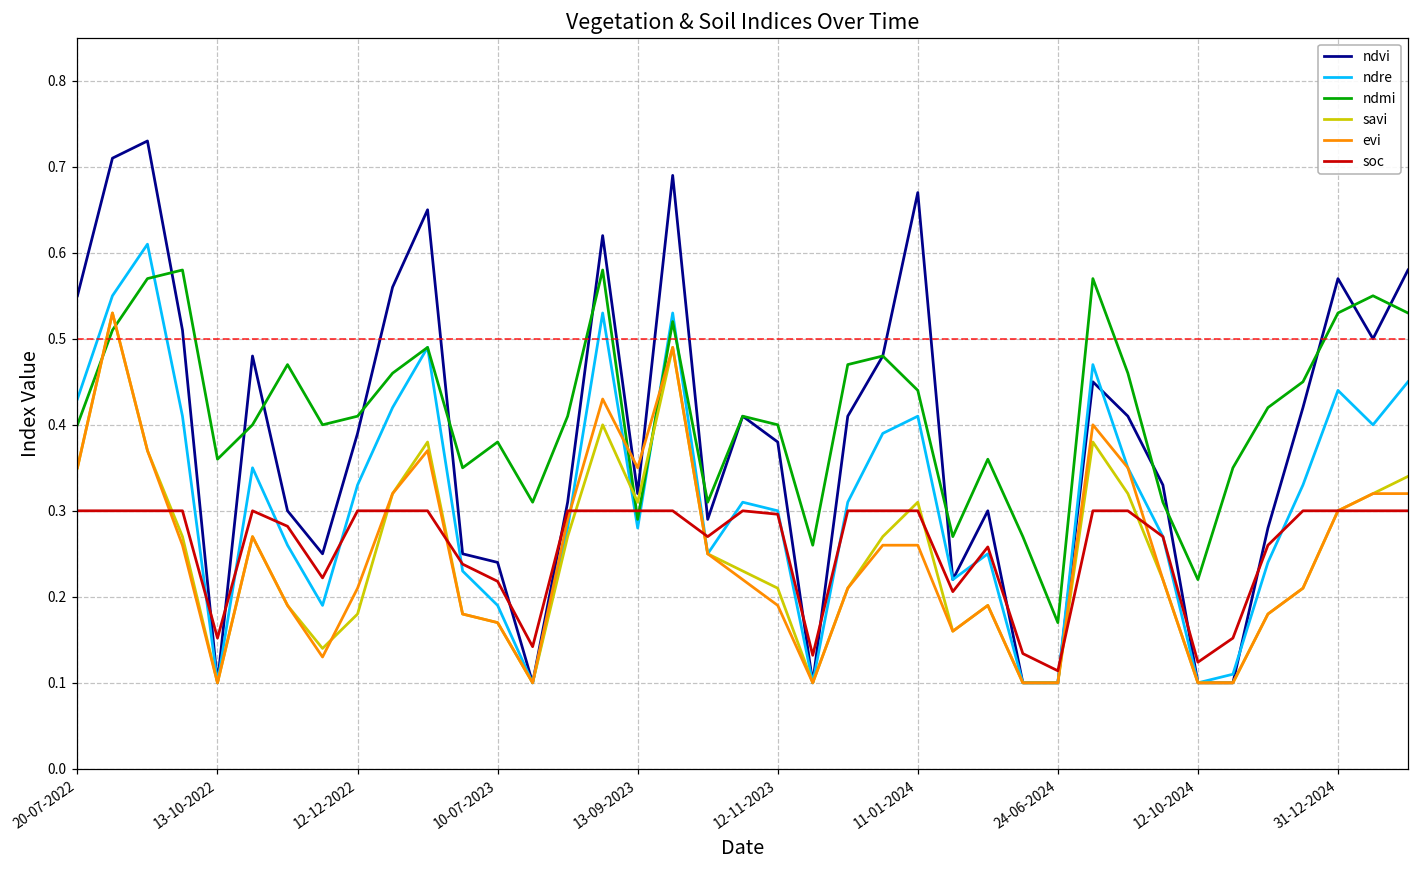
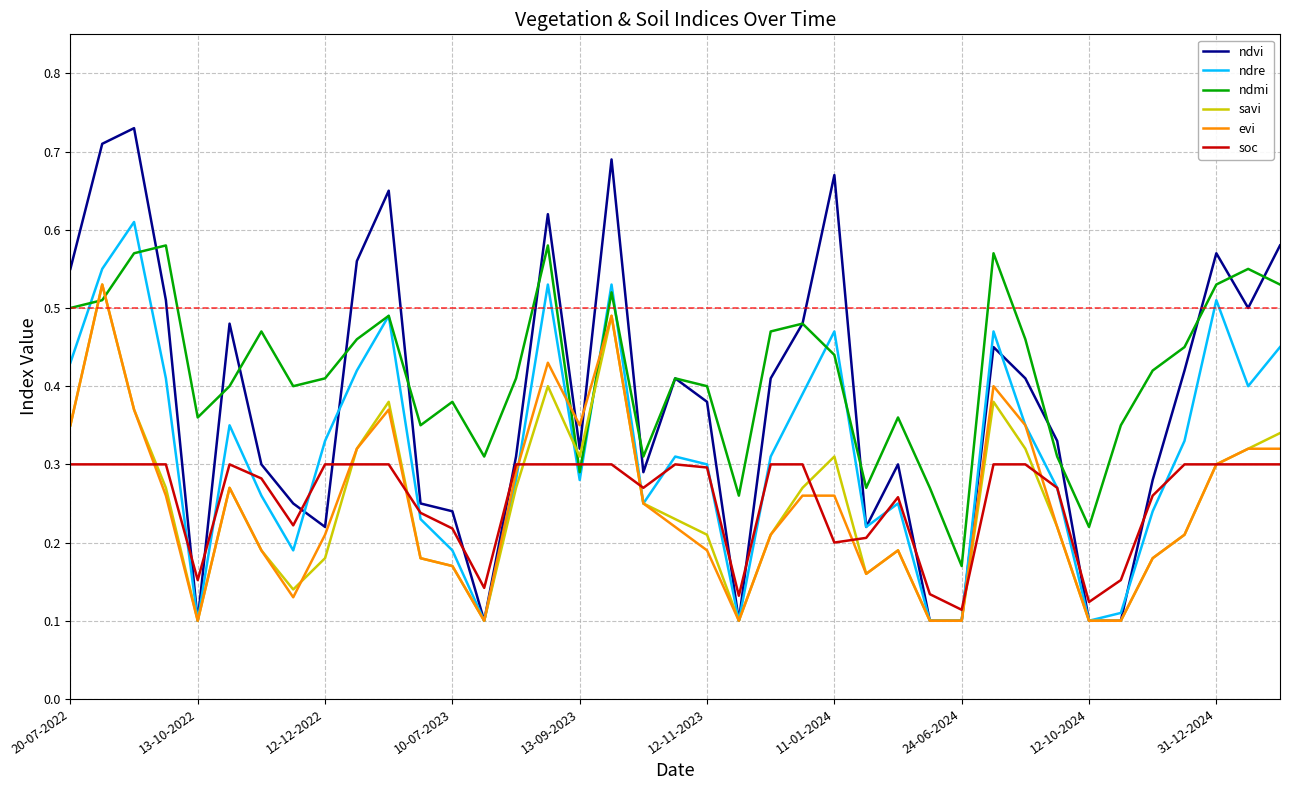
ndmi, 20-07-2022: 0.4 -> 0.5
ndvi, 12-12-2022: 0.39 -> 0.22
ndre, 11-01-2024: 0.41 -> 0.47
soc, 11-01-2024: 0.3 -> 0.2
ndre, 31-12-2024: 0.44 -> 0.51
